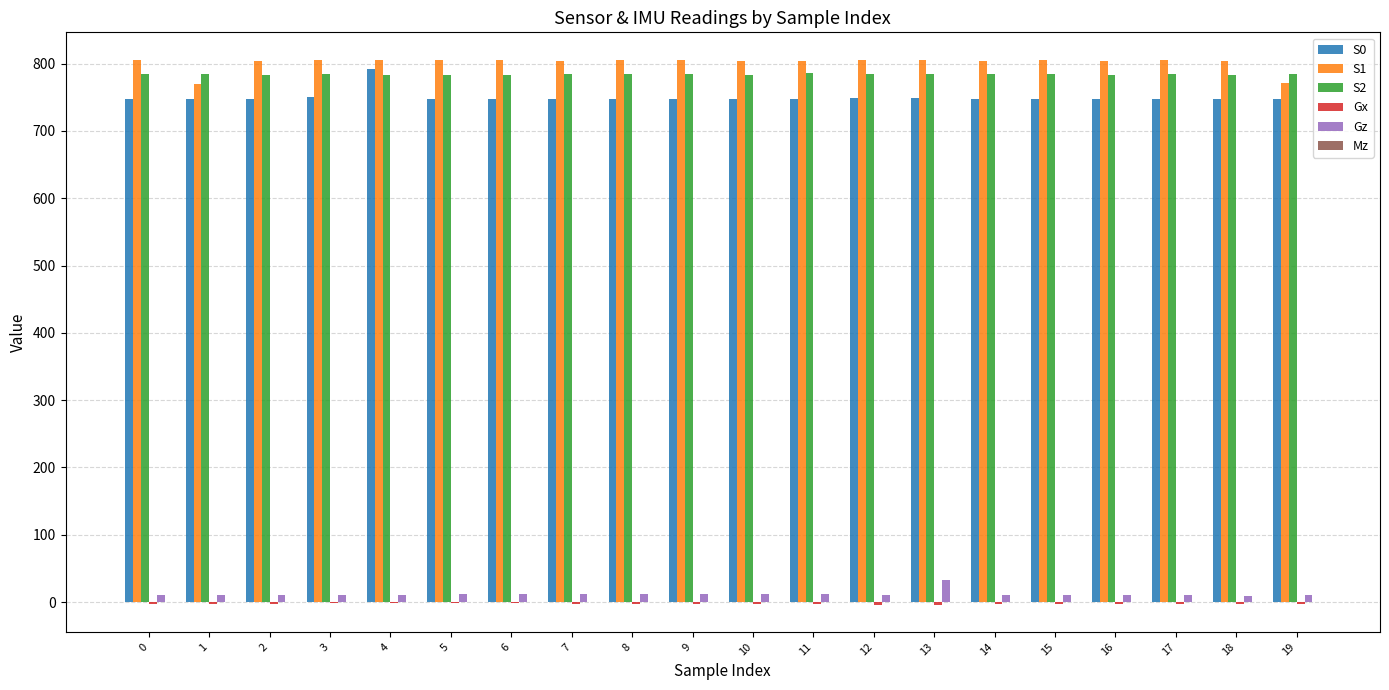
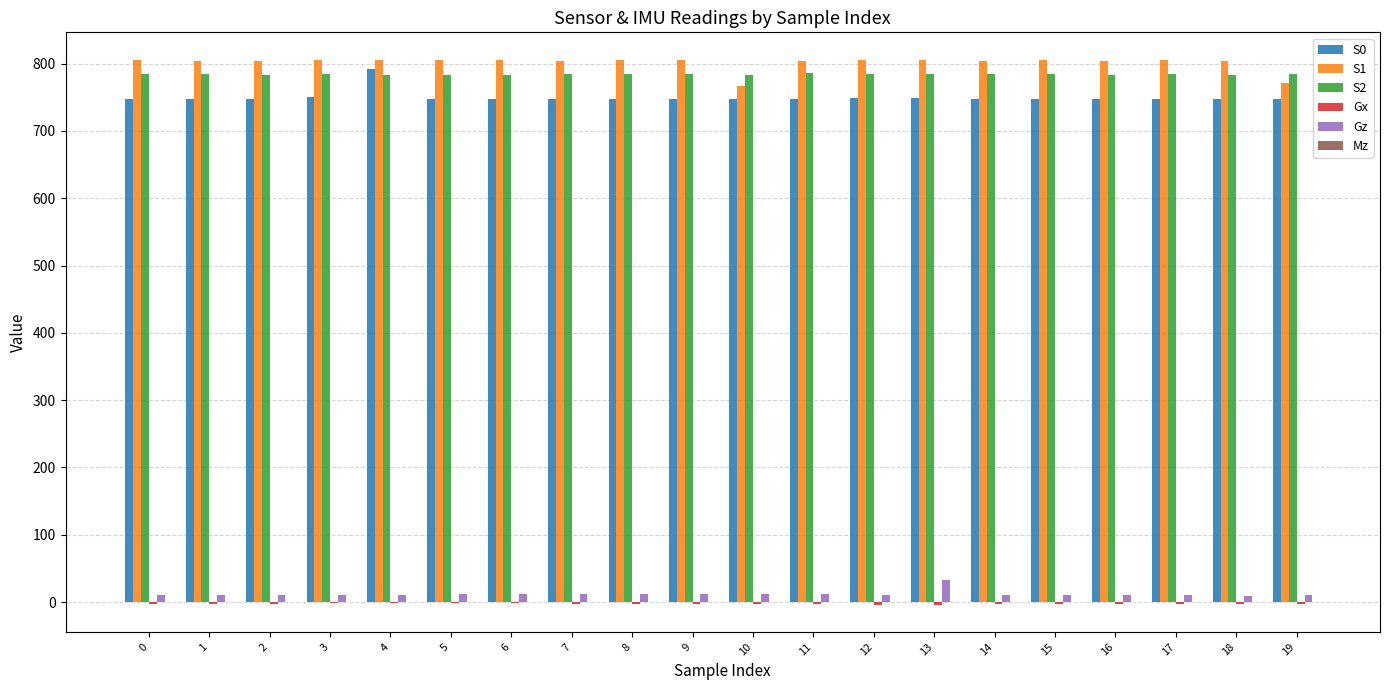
S1, 1: 770 -> 800
S1, 10: 800 -> 770
